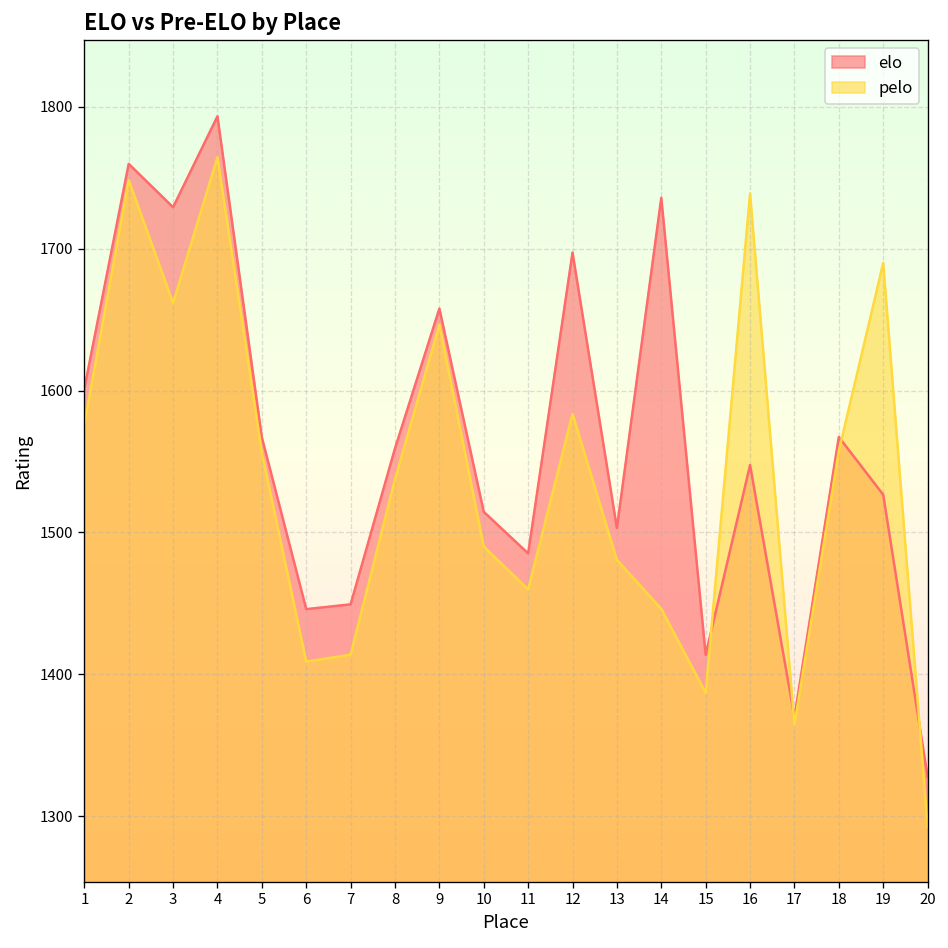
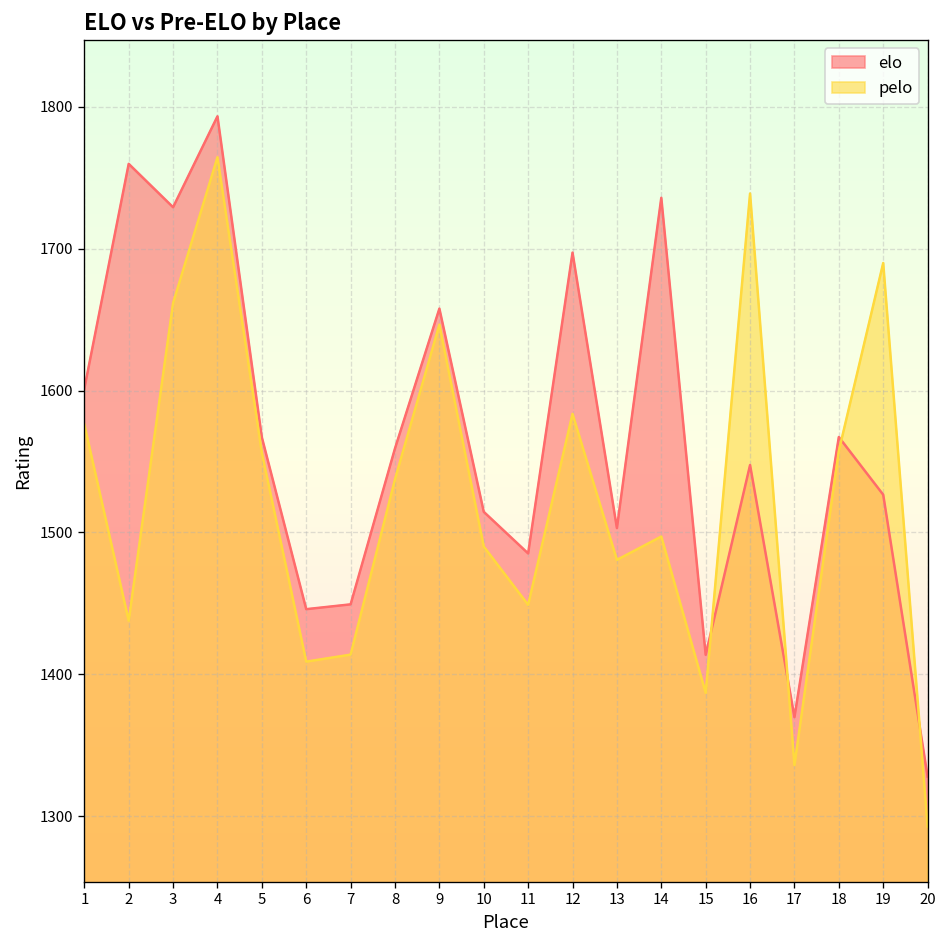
pelo, 2: 1748 -> 1438
pelo, 11: 1460 -> 1449
pelo, 14: 1446 -> 1497
pelo, 17: 1364 -> 1336
